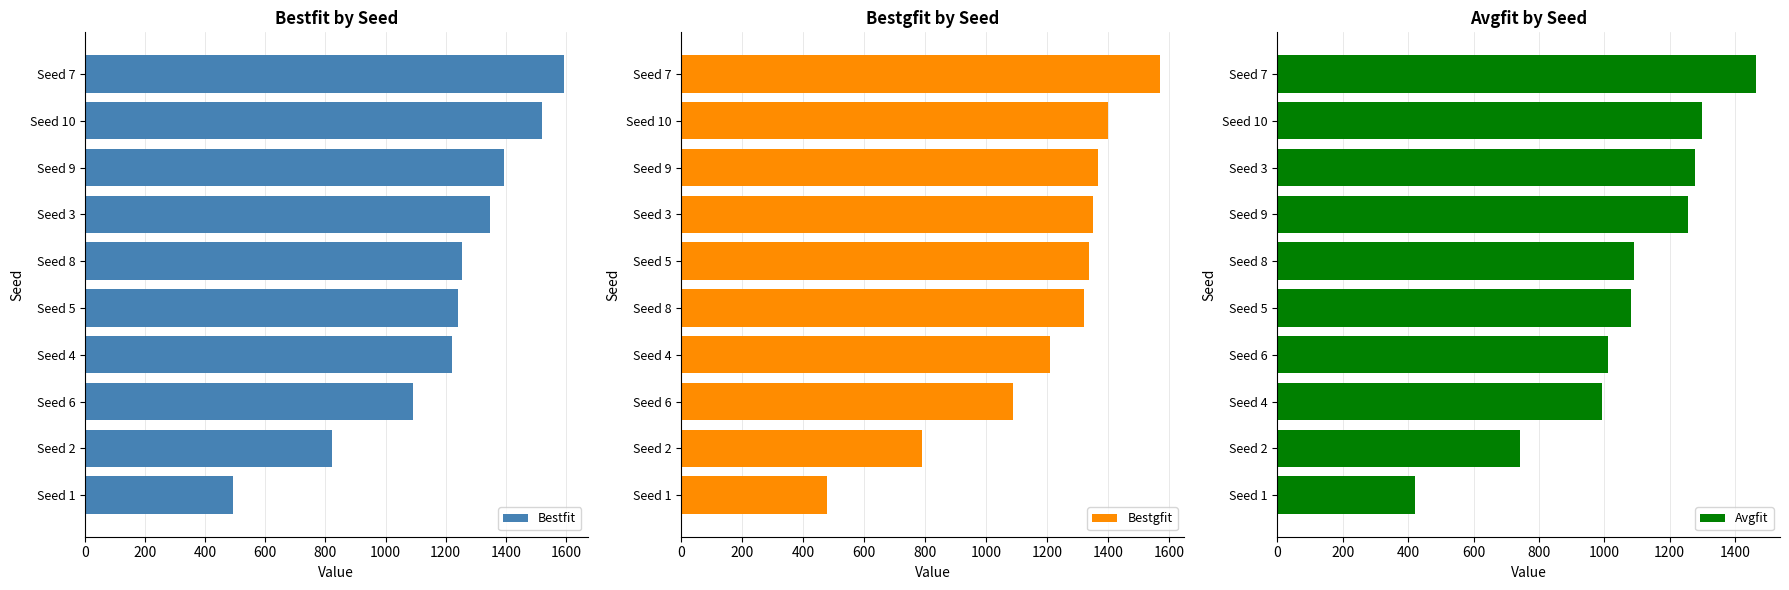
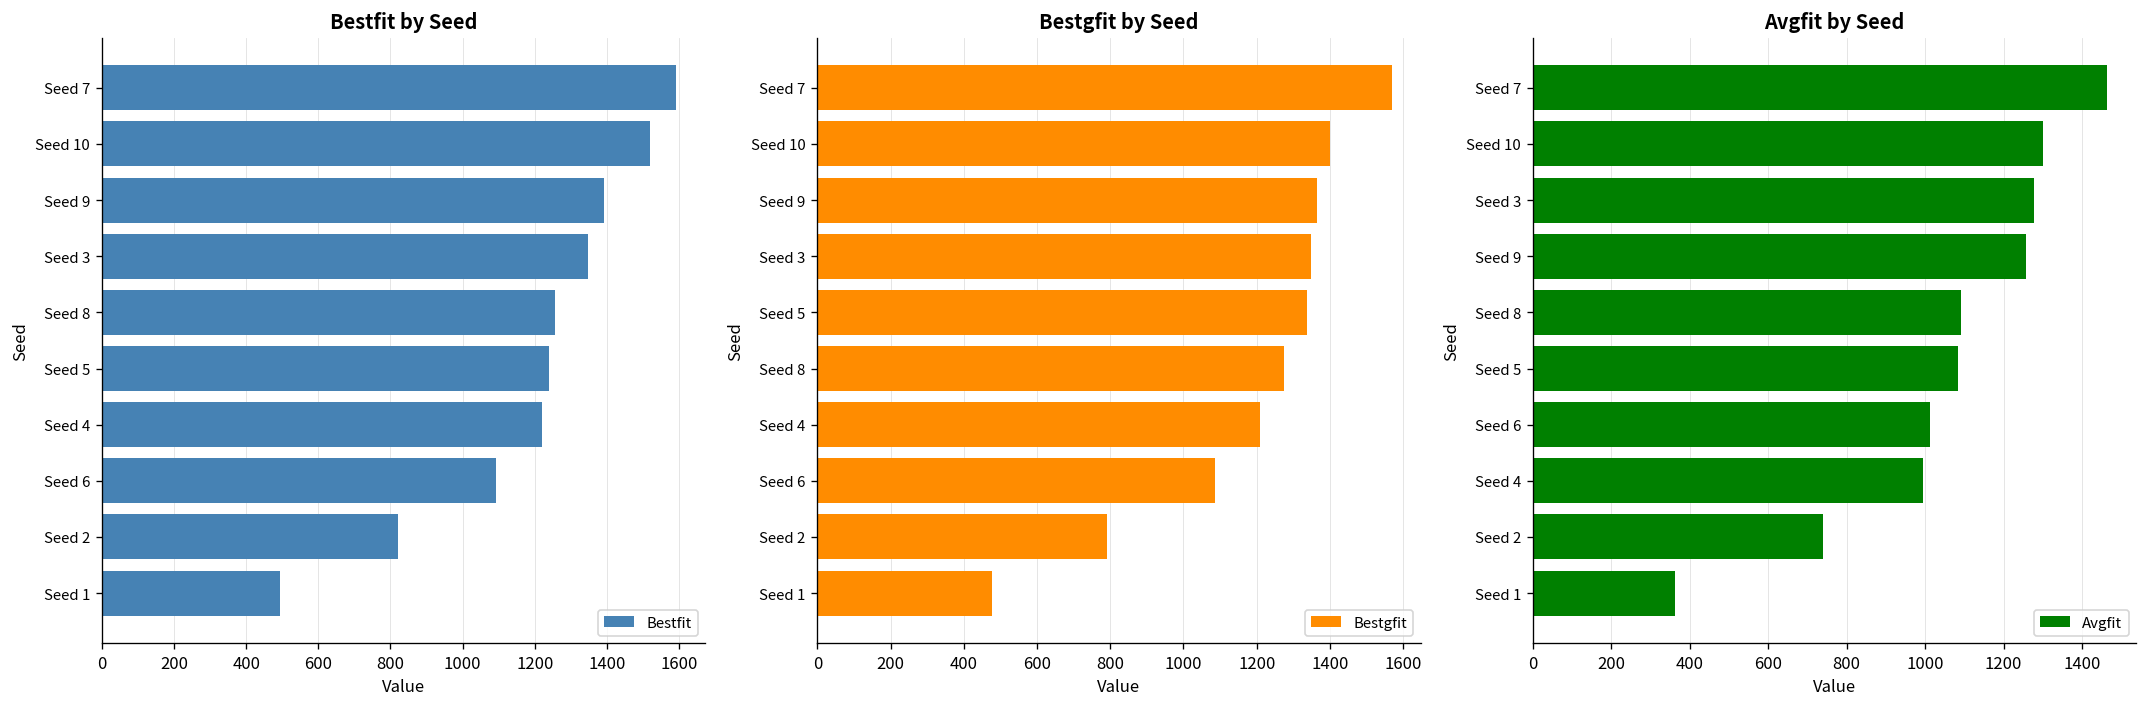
Bestgfit by Seed, Seed 8: 1320 -> 1270
Avgfit by Seed, Seed 1: 420 -> 360
